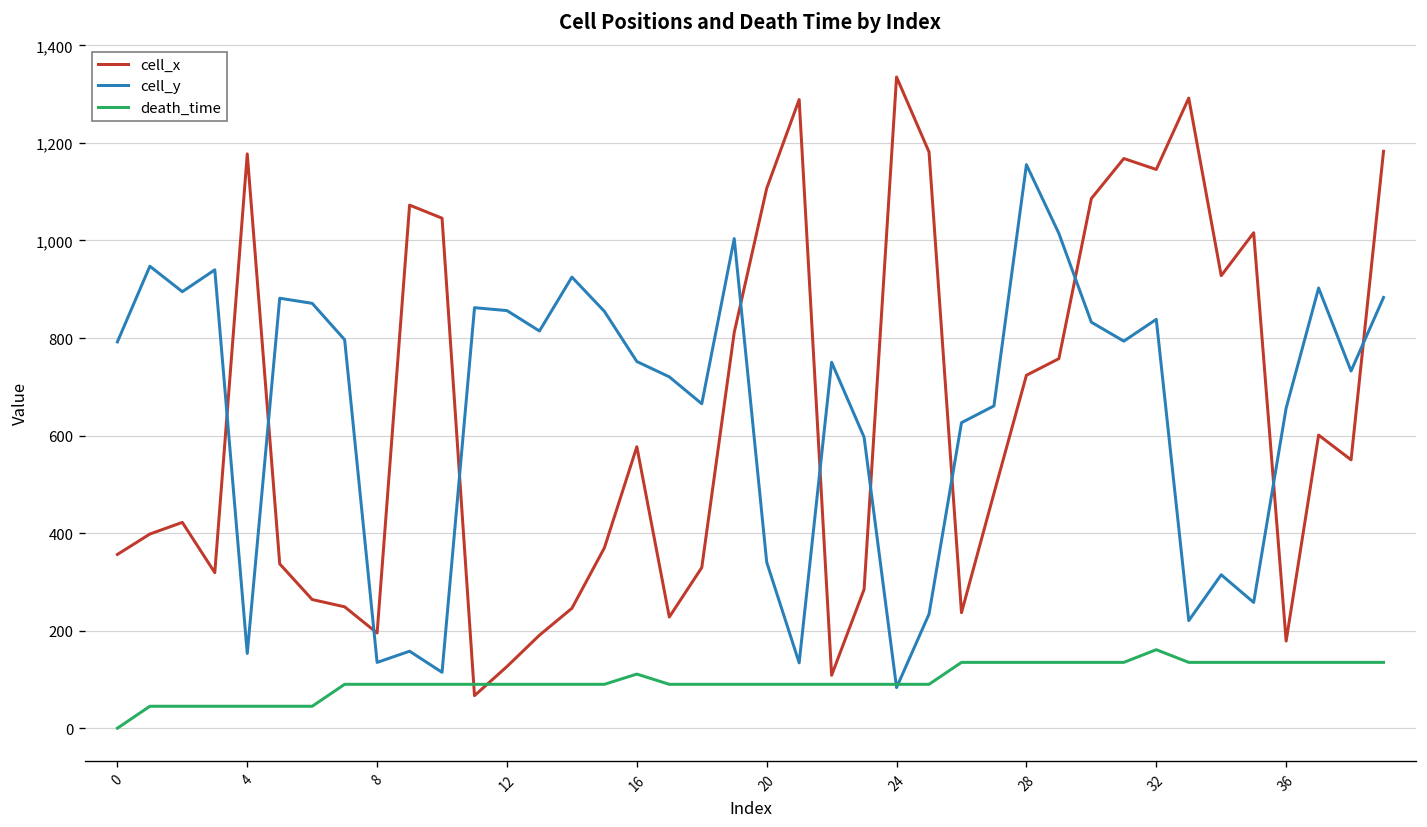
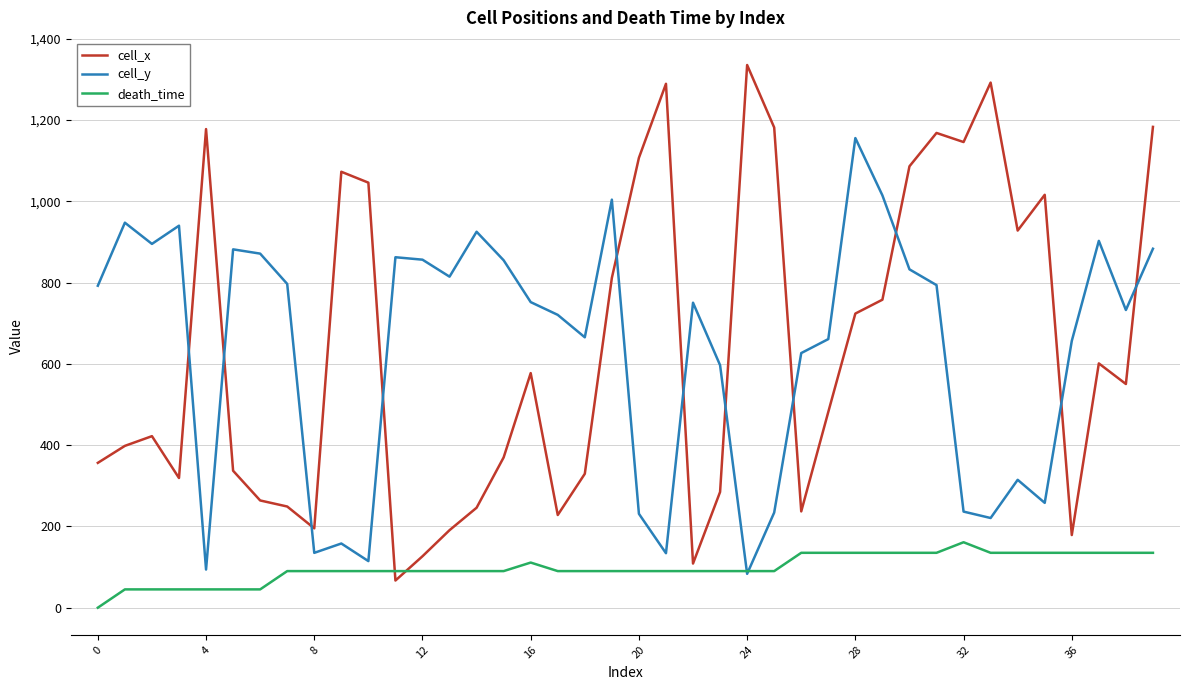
cell_y, 4: 150 -> 90
cell_y, 20: 340 -> 230
cell_y, 32: 840 -> 240
